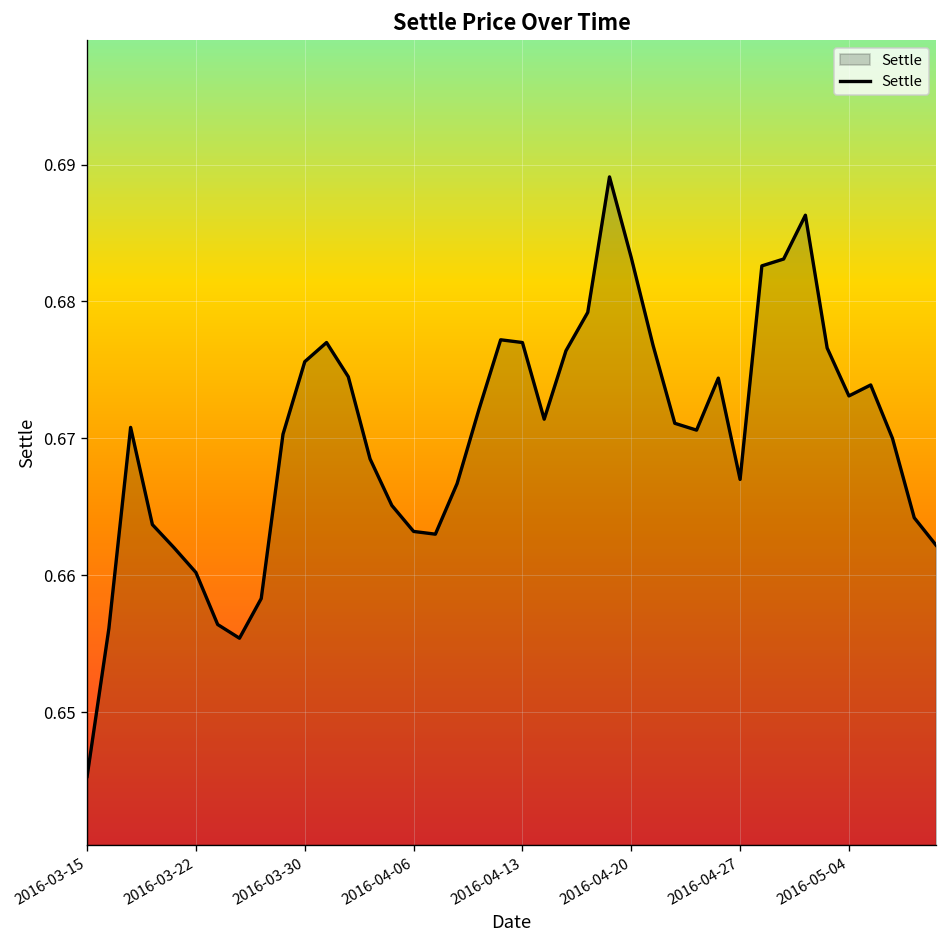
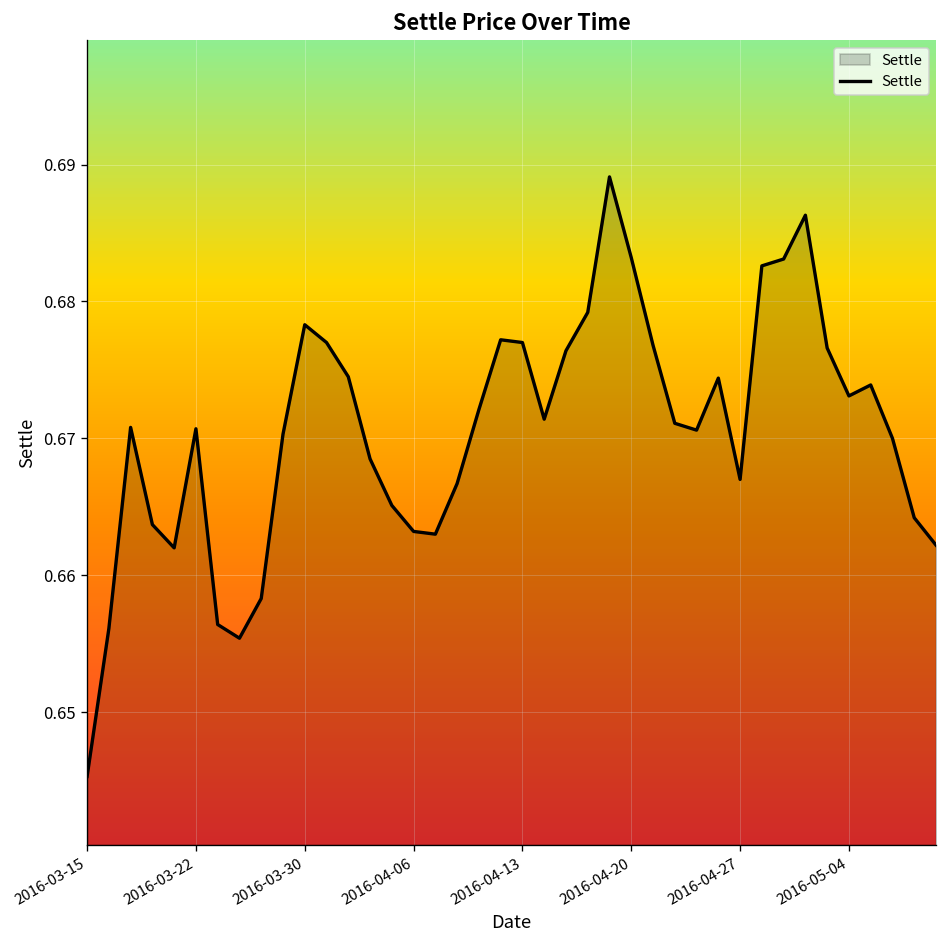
2016-03-22: 0.6602 -> 0.6707
2016-03-30: 0.6756 -> 0.6783
